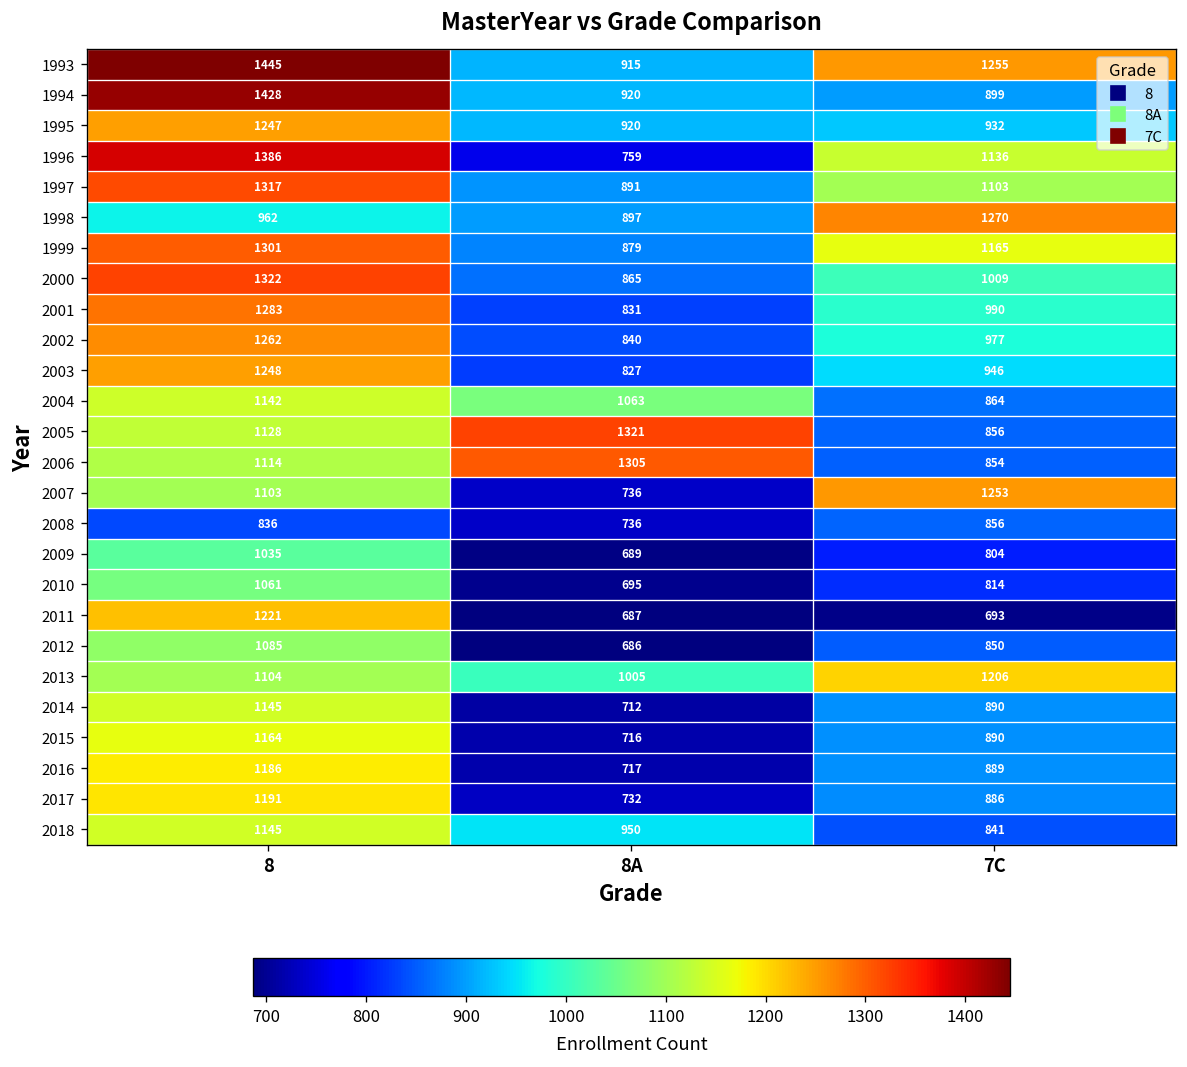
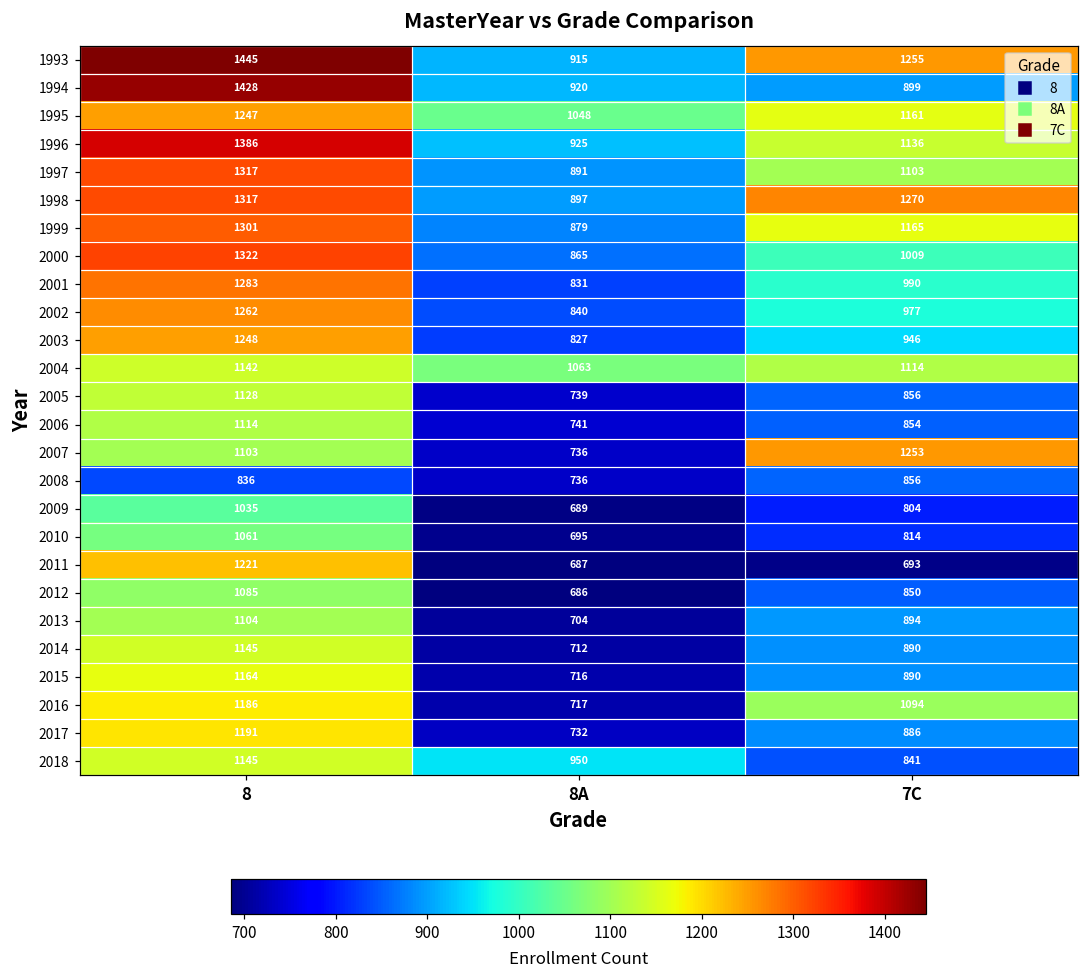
1995, 8A: 920 -> 1048
1995, 7C: 932 -> 1161
1996, 8A: 759 -> 925
1998, 8: 962 -> 1317
2004, 7C: 864 -> 1114
2005, 8A: 1321 -> 739
2006, 8A: 1305 -> 741
2013, 8A: 1005 -> 704
2013, 7C: 1206 -> 894
2016, 7C: 889 -> 1094
